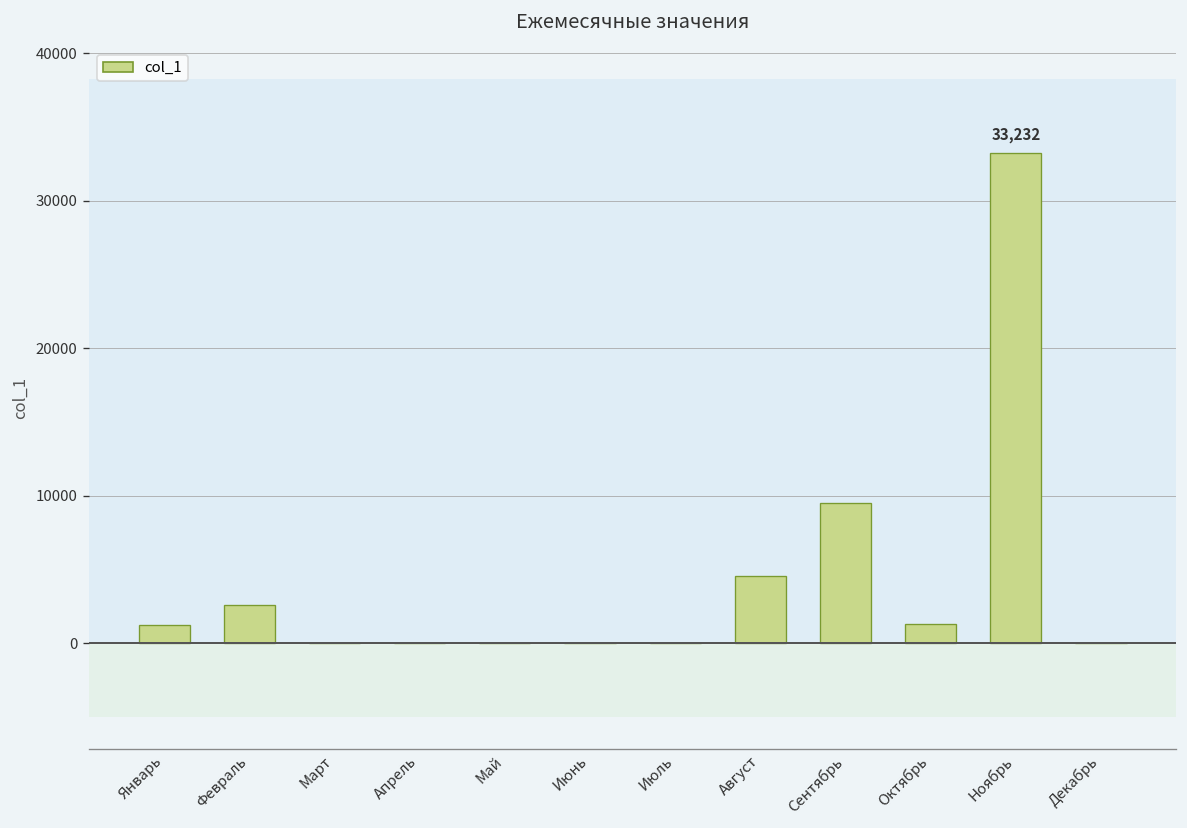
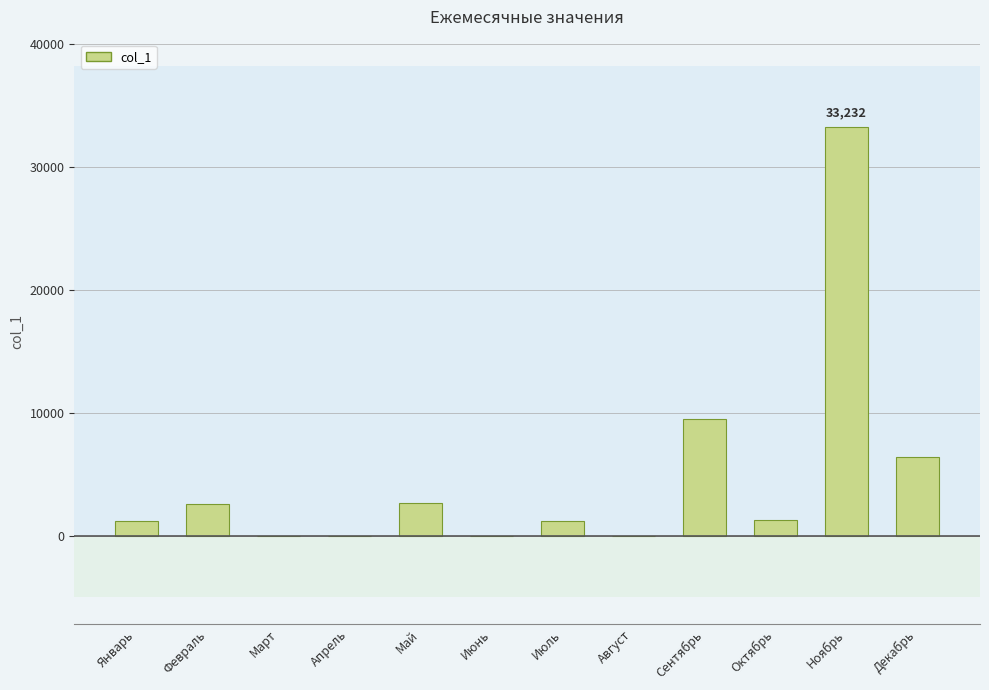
Май: 0 -> 2700
Июль: 0 -> 1200
Август: 4500 -> 0
Декабрь: 0 -> 6500
